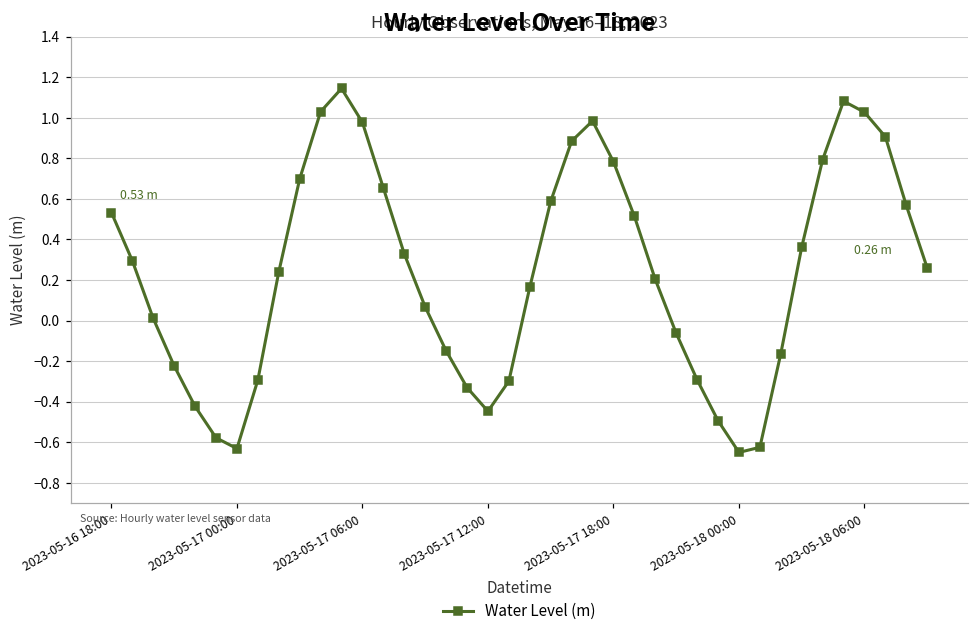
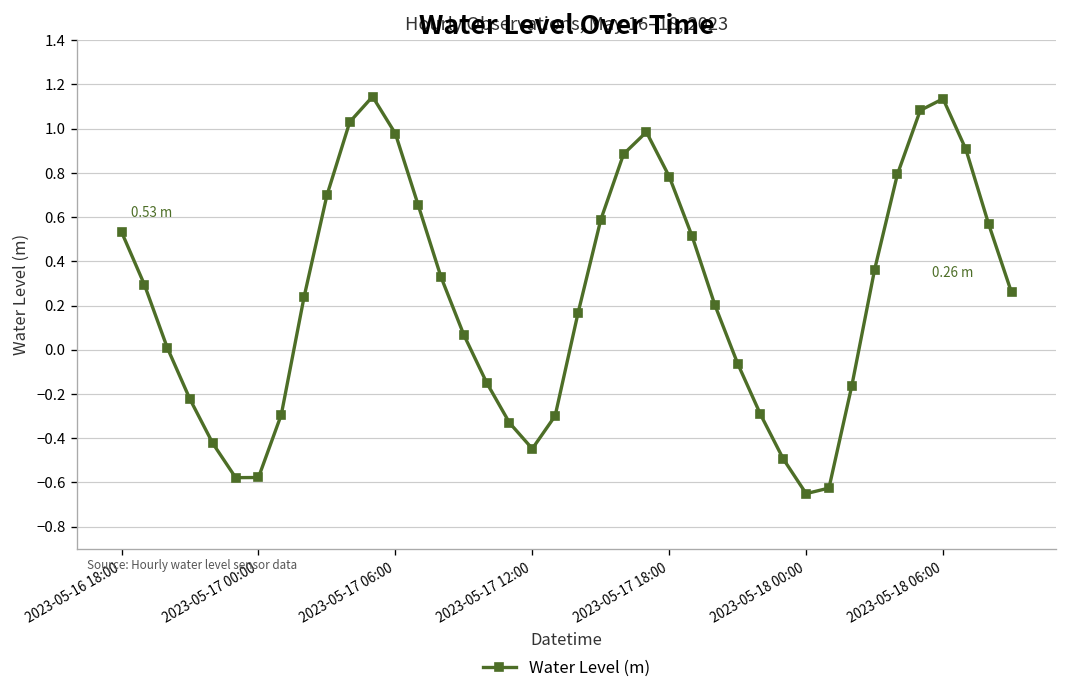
2023-05-17 00:00: -0.63 -> -0.58
2023-05-18 06:00: 1.03 -> 1.13
